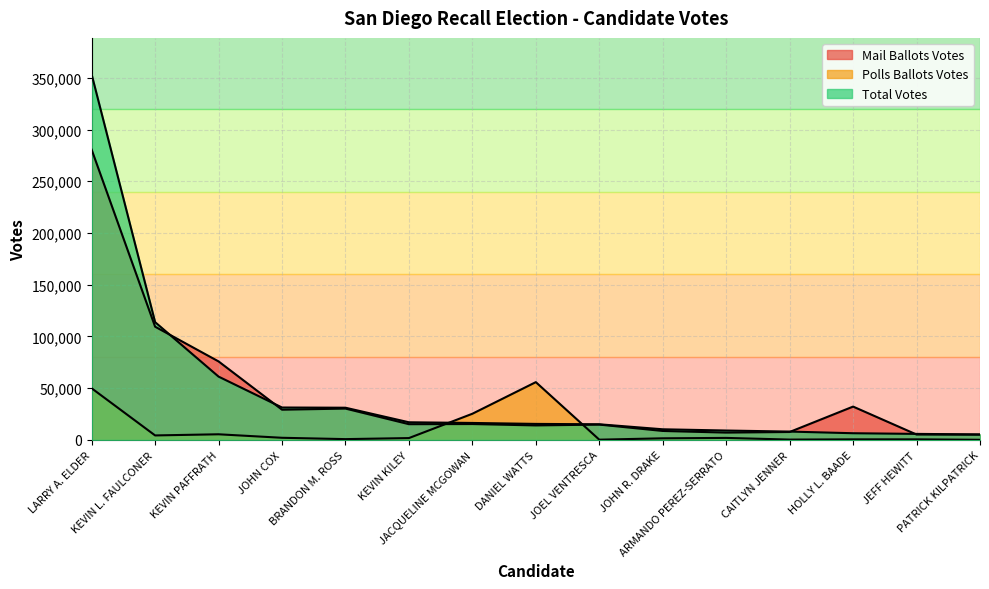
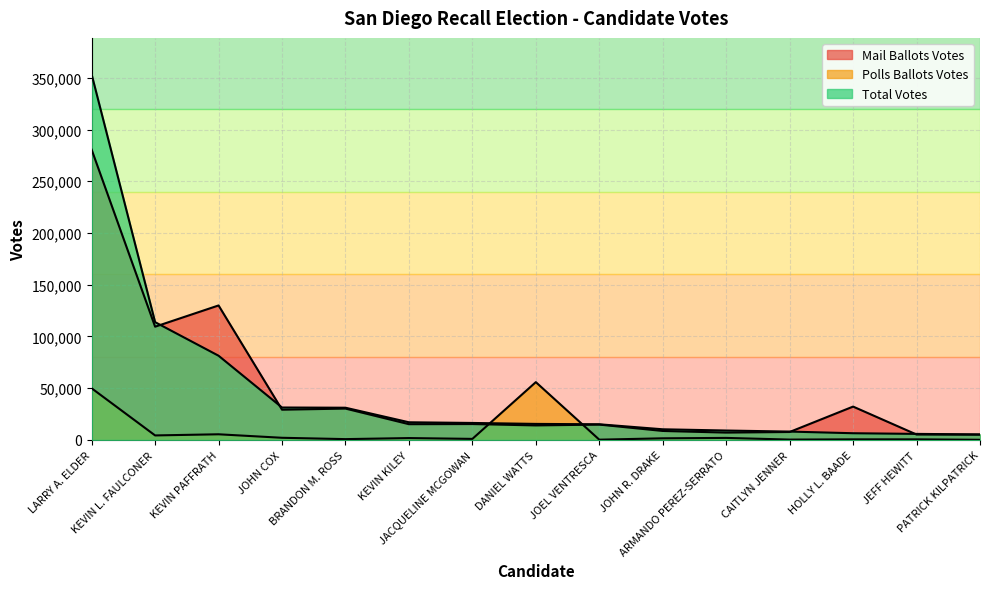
Mail Ballots Votes, KEVIN PAFFRATH: 76,000 -> 130,000
Total Votes, KEVIN PAFFRATH: 61,000 -> 81,000
Polls Ballots Votes, JACQUELINE MCGOWAN: 25,000 -> 1,000
